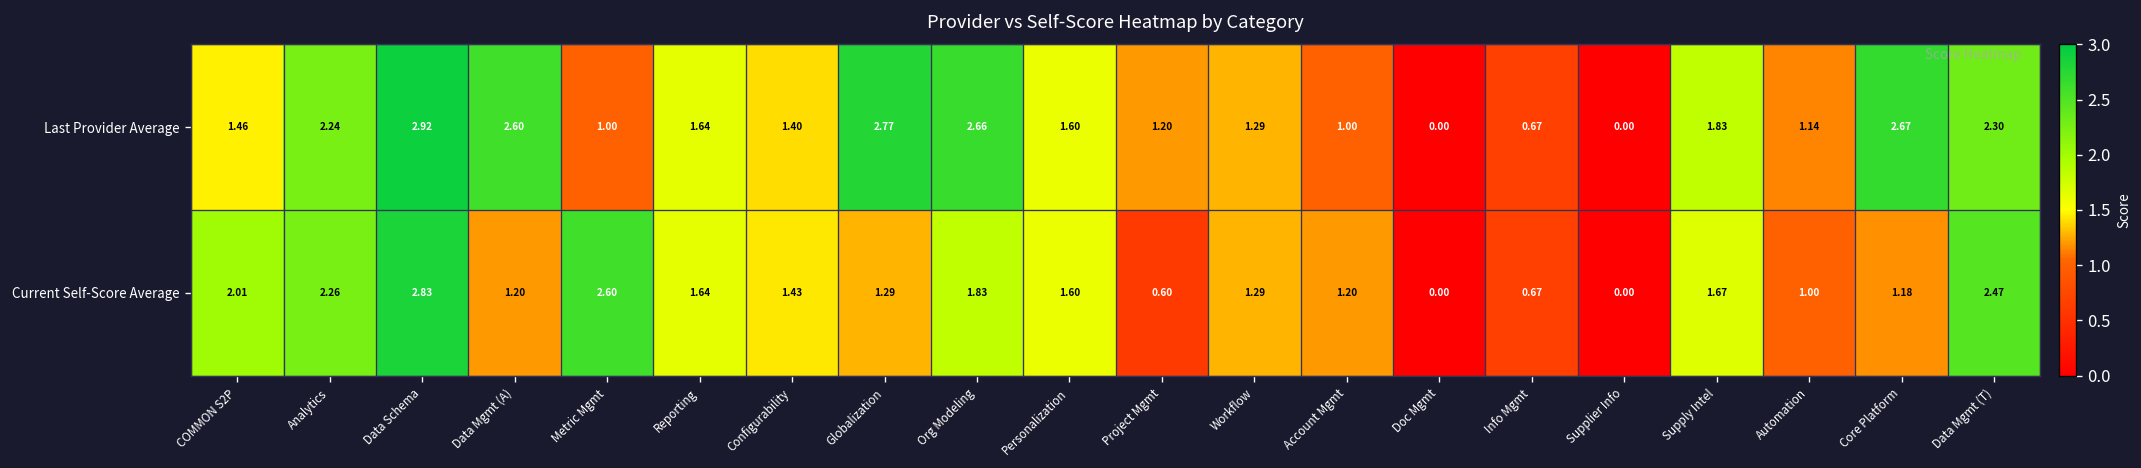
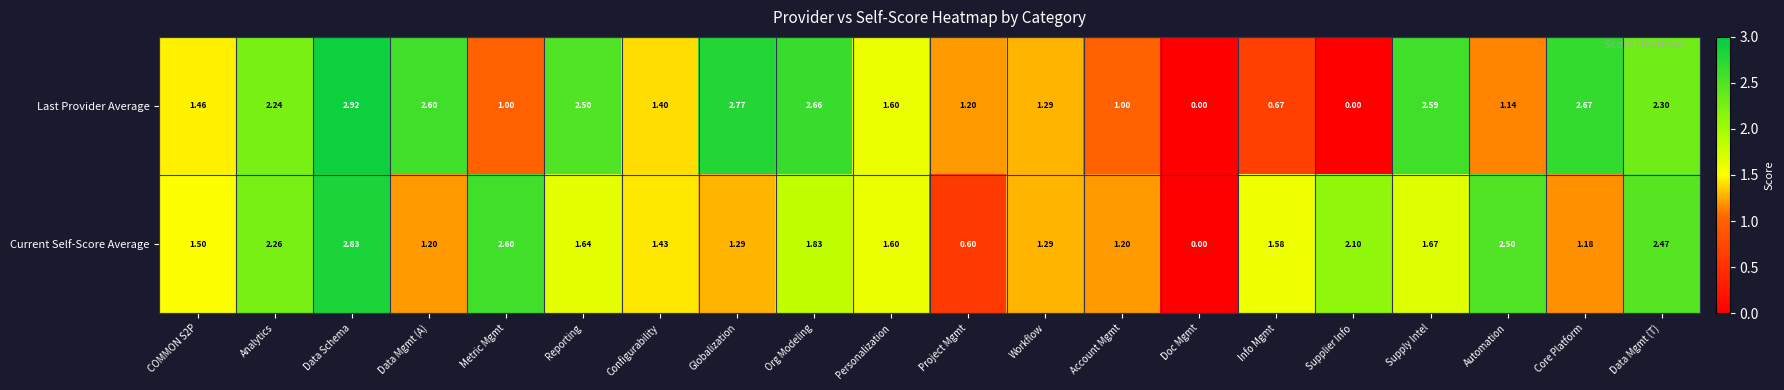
Last Provider Average, Reporting: 1.64 -> 2.50
Last Provider Average, Supply Intel: 1.83 -> 2.59
Current Self-Score Average, COMMON S2P: 2.01 -> 1.50
Current Self-Score Average, Info Mgmt: 0.67 -> 1.58
Current Self-Score Average, Supplier Info: 0.00 -> 2.10
Current Self-Score Average, Automation: 1.00 -> 2.50
